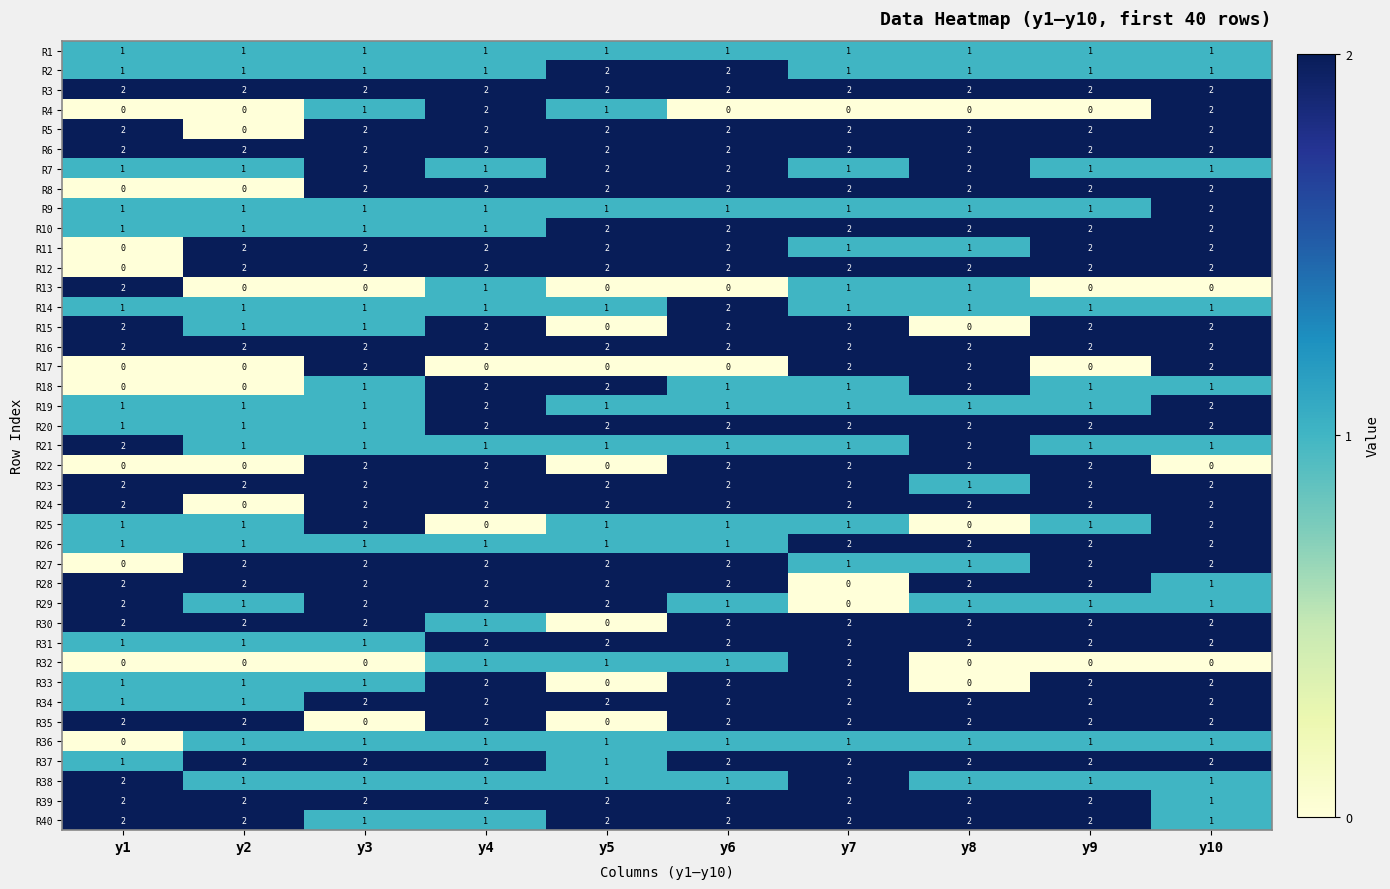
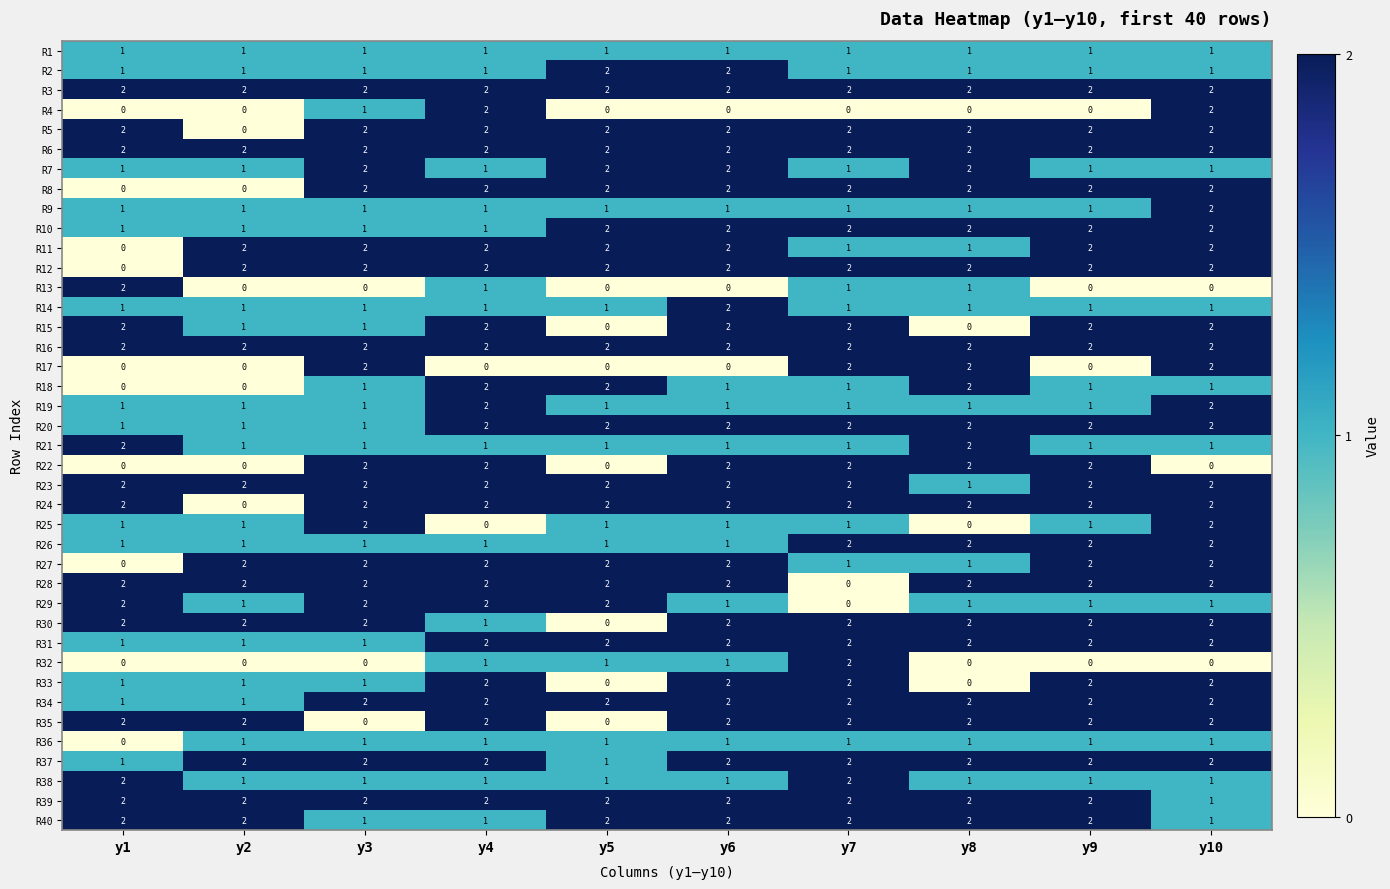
R4, y5: 1 -> 0
R28, y10: 1 -> 2
